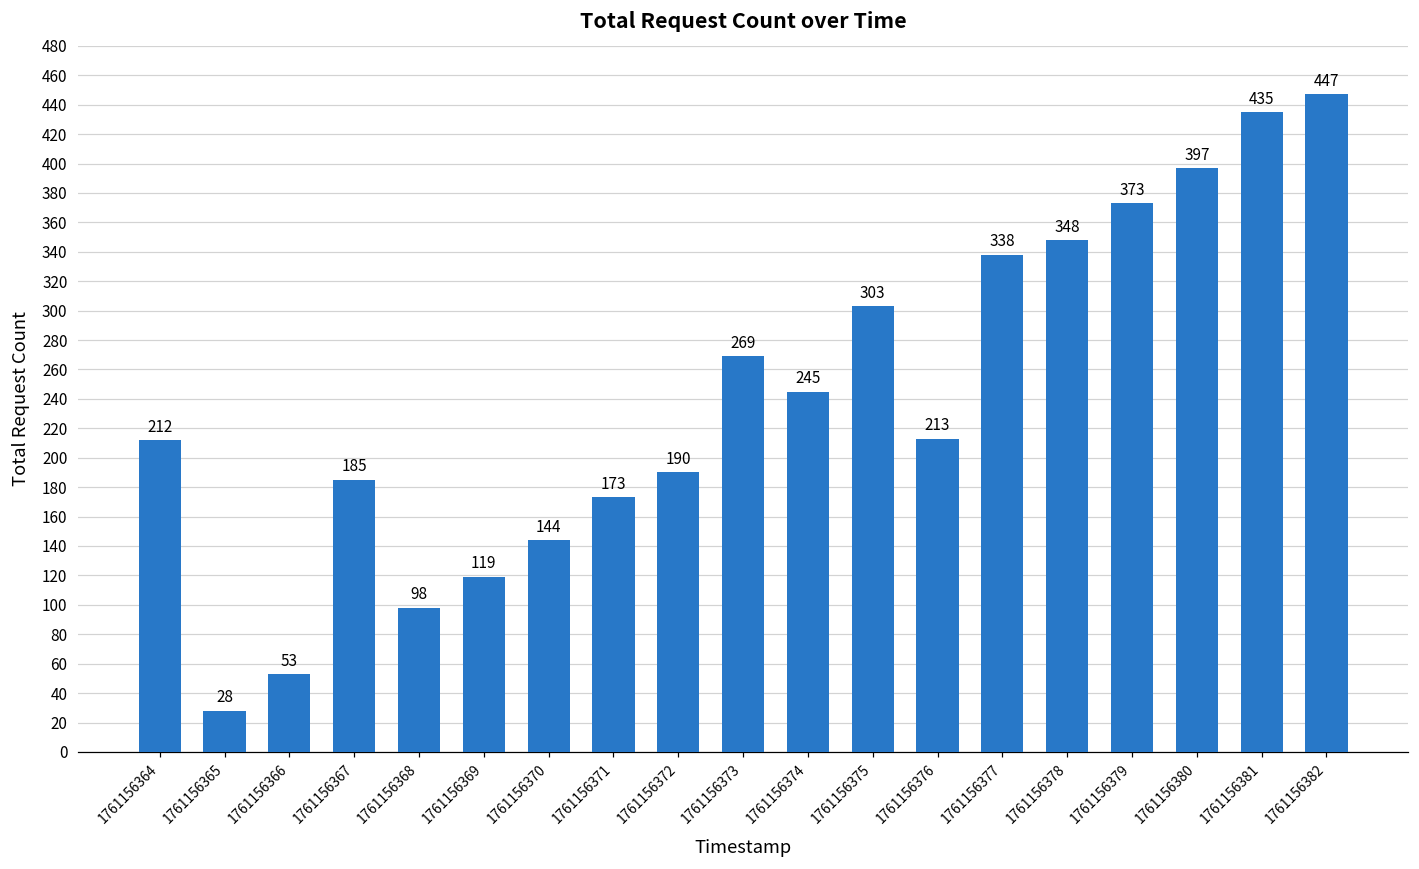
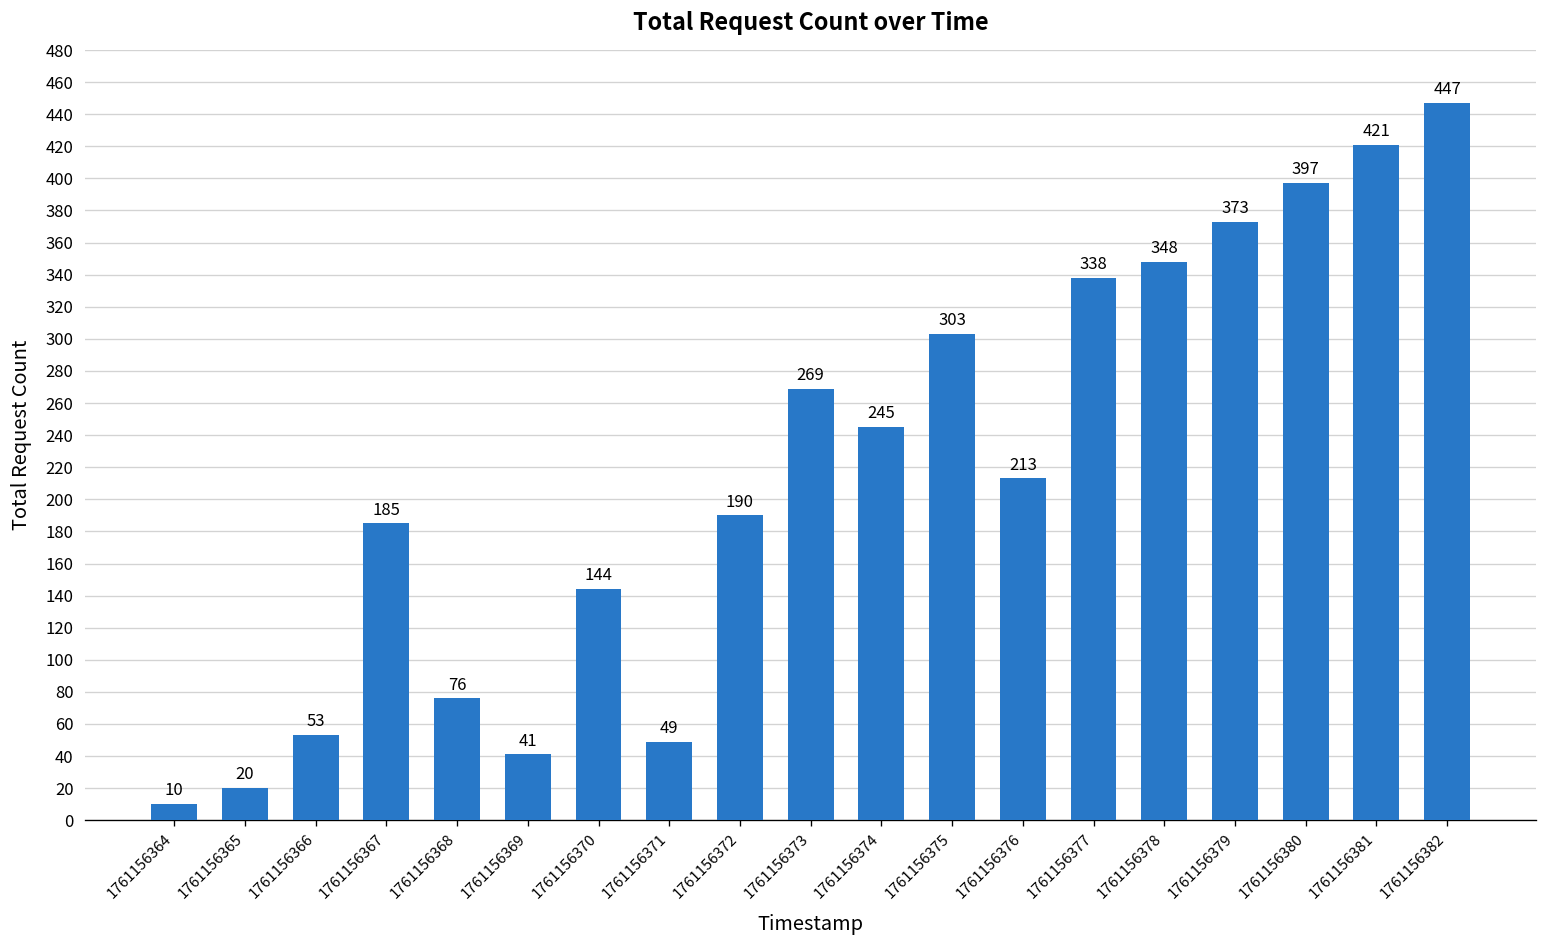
1761156364: 212 -> 10
1761156365: 28 -> 20
1761156368: 98 -> 76
1761156369: 119 -> 41
1761156371: 173 -> 49
1761156381: 435 -> 421
